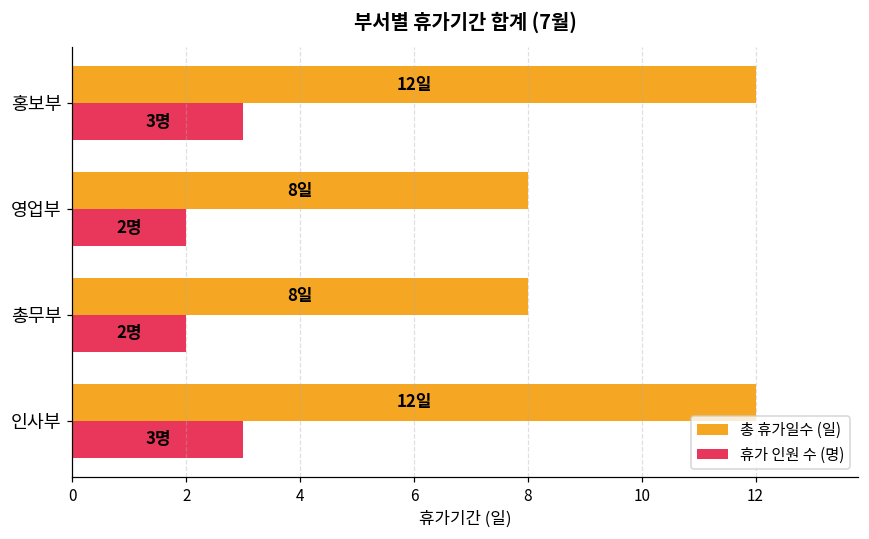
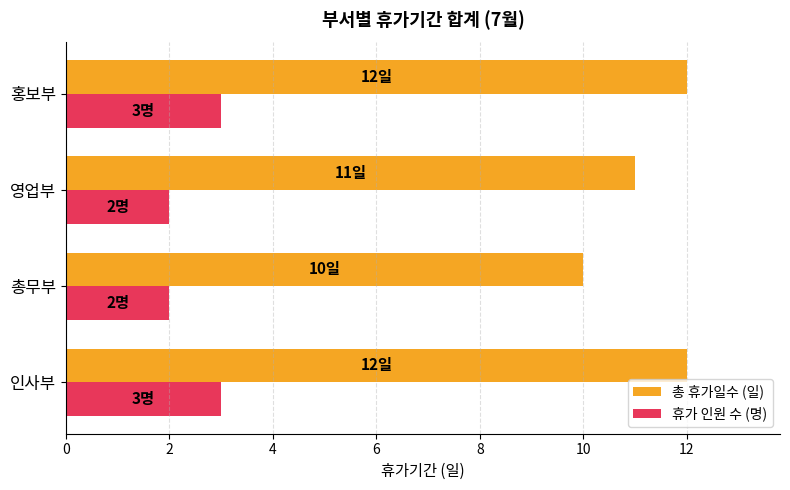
총 휴가일수 (일), 영업부: 8일 -> 11일
총 휴가일수 (일), 총무부: 8일 -> 10일
